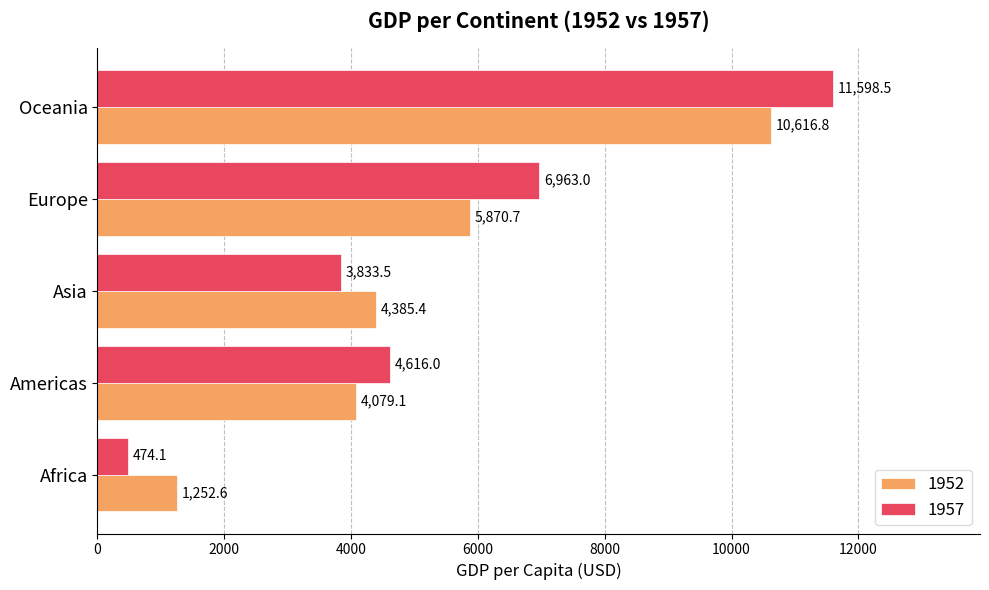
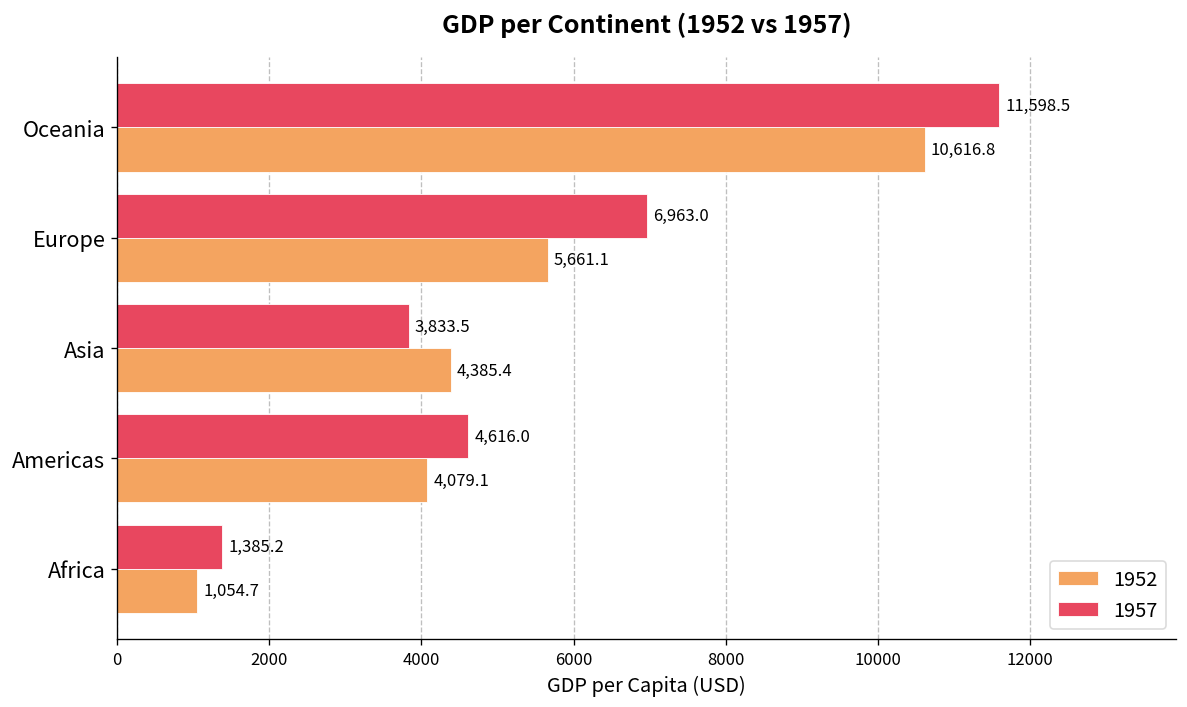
1952, Europe: 5,870.7 -> 5,661.1
1957, Africa: 474.1 -> 1,385.2
1952, Africa: 1,252.6 -> 1,054.7
